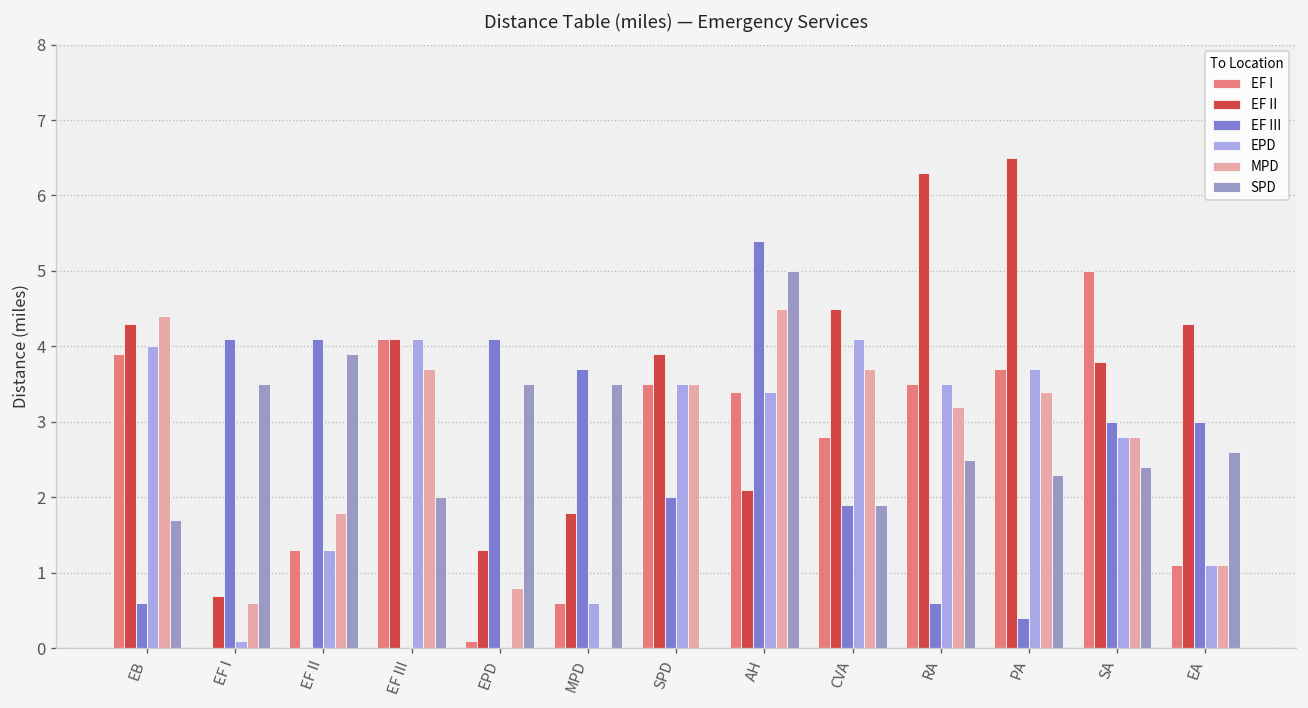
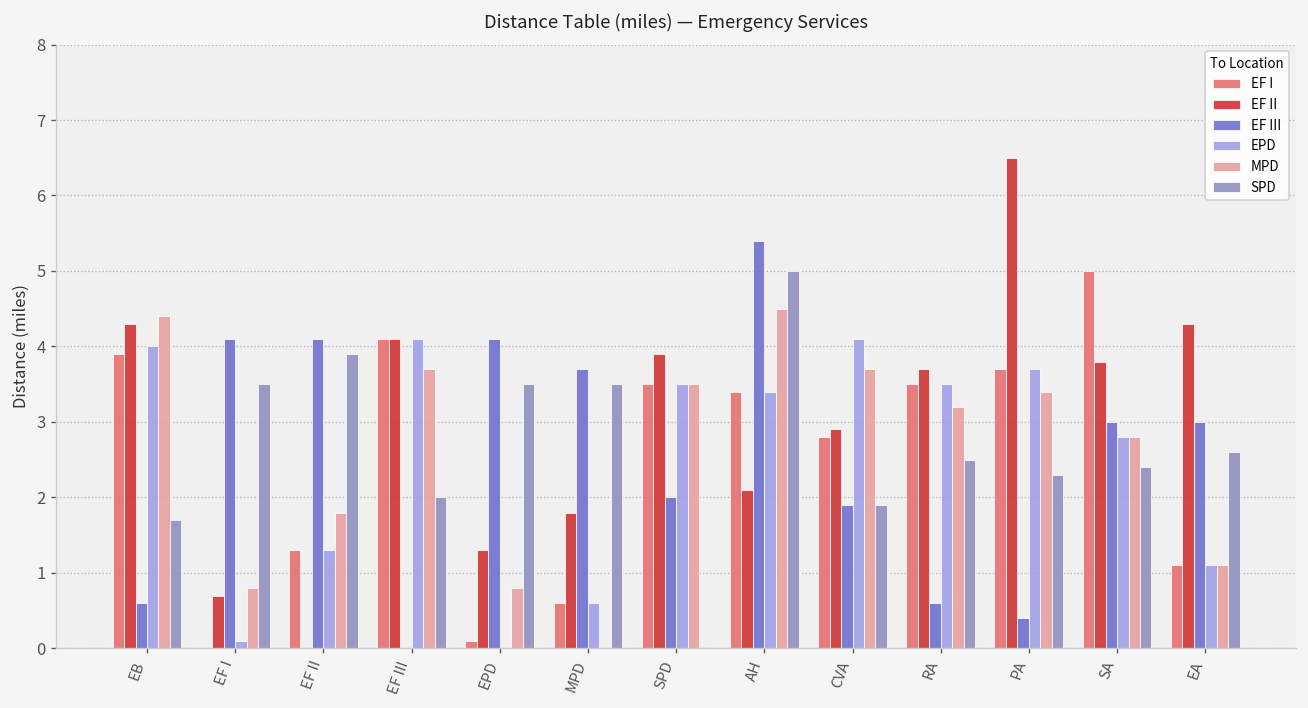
MPD, EF I: 0.6 -> 0.8
EF II, CVA: 4.5 -> 2.9
EF II, RA: 6.3 -> 3.7
